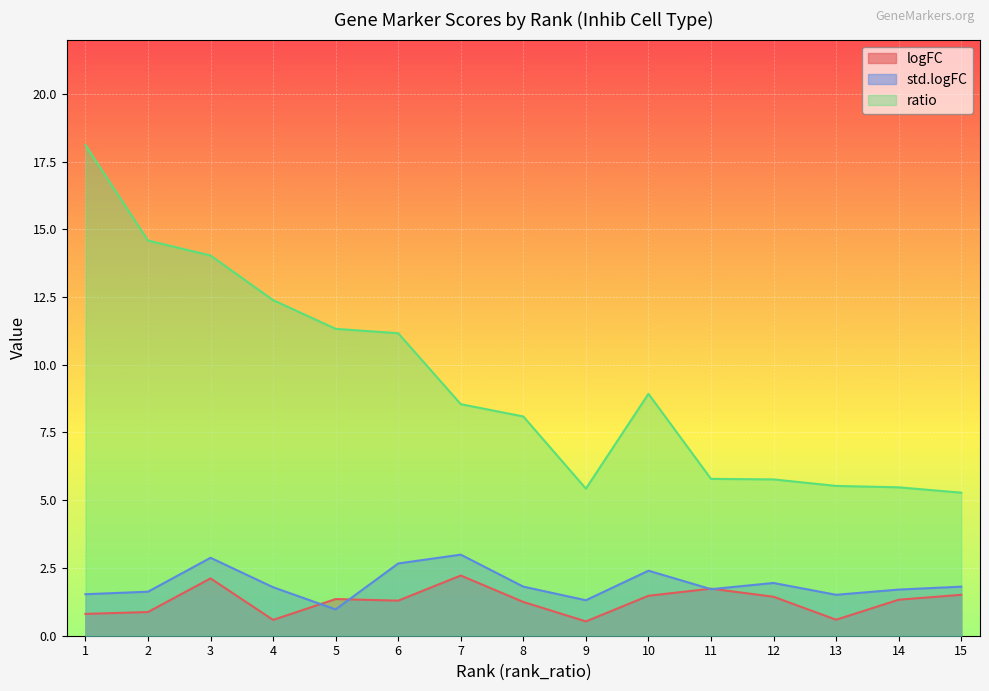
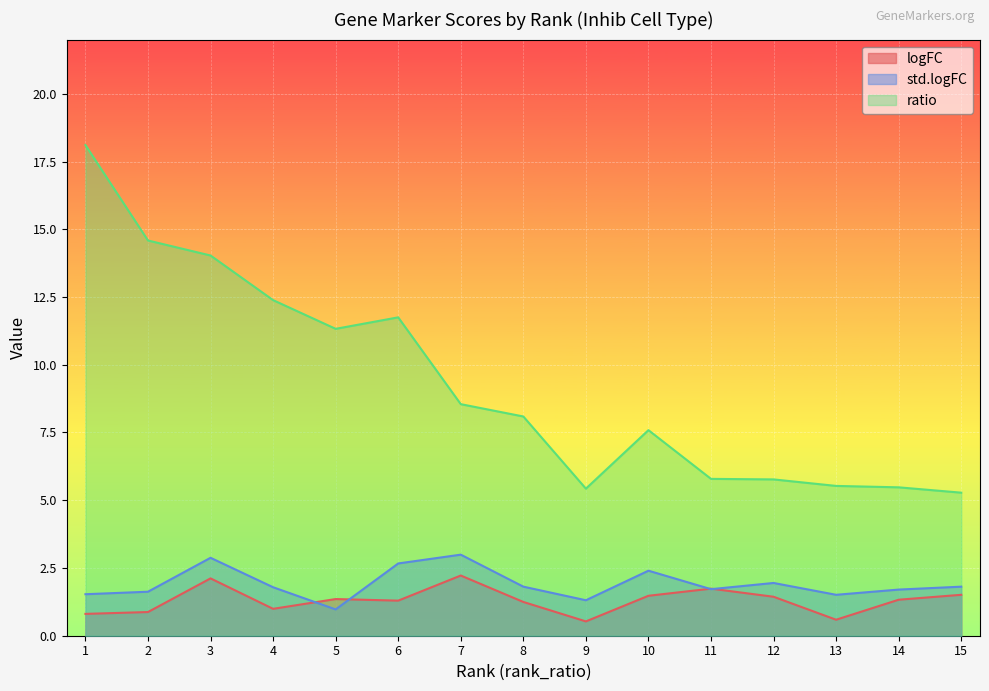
logFC, 4: 0.6 -> 1.0
ratio, 6: 11.2 -> 11.7
ratio, 10: 8.9 -> 7.6
